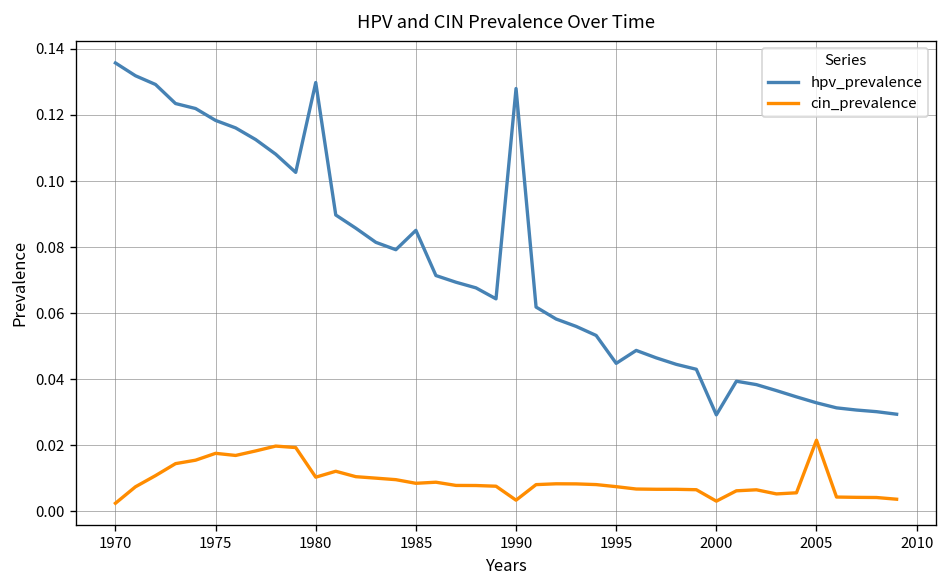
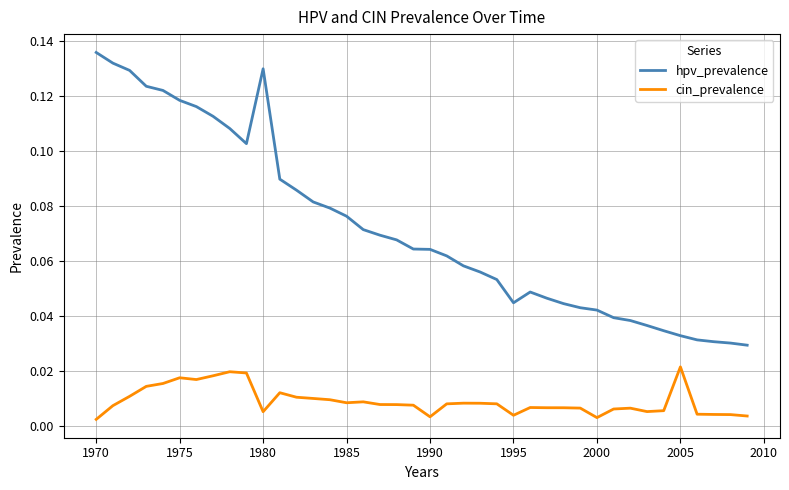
cin_prevalence, 1980: 0.010 -> 0.005
hpv_prevalence, 1985: 0.085 -> 0.076
hpv_prevalence, 1990: 0.128 -> 0.064
cin_prevalence, 1995: 0.007 -> 0.004
hpv_prevalence, 2000: 0.029 -> 0.042
